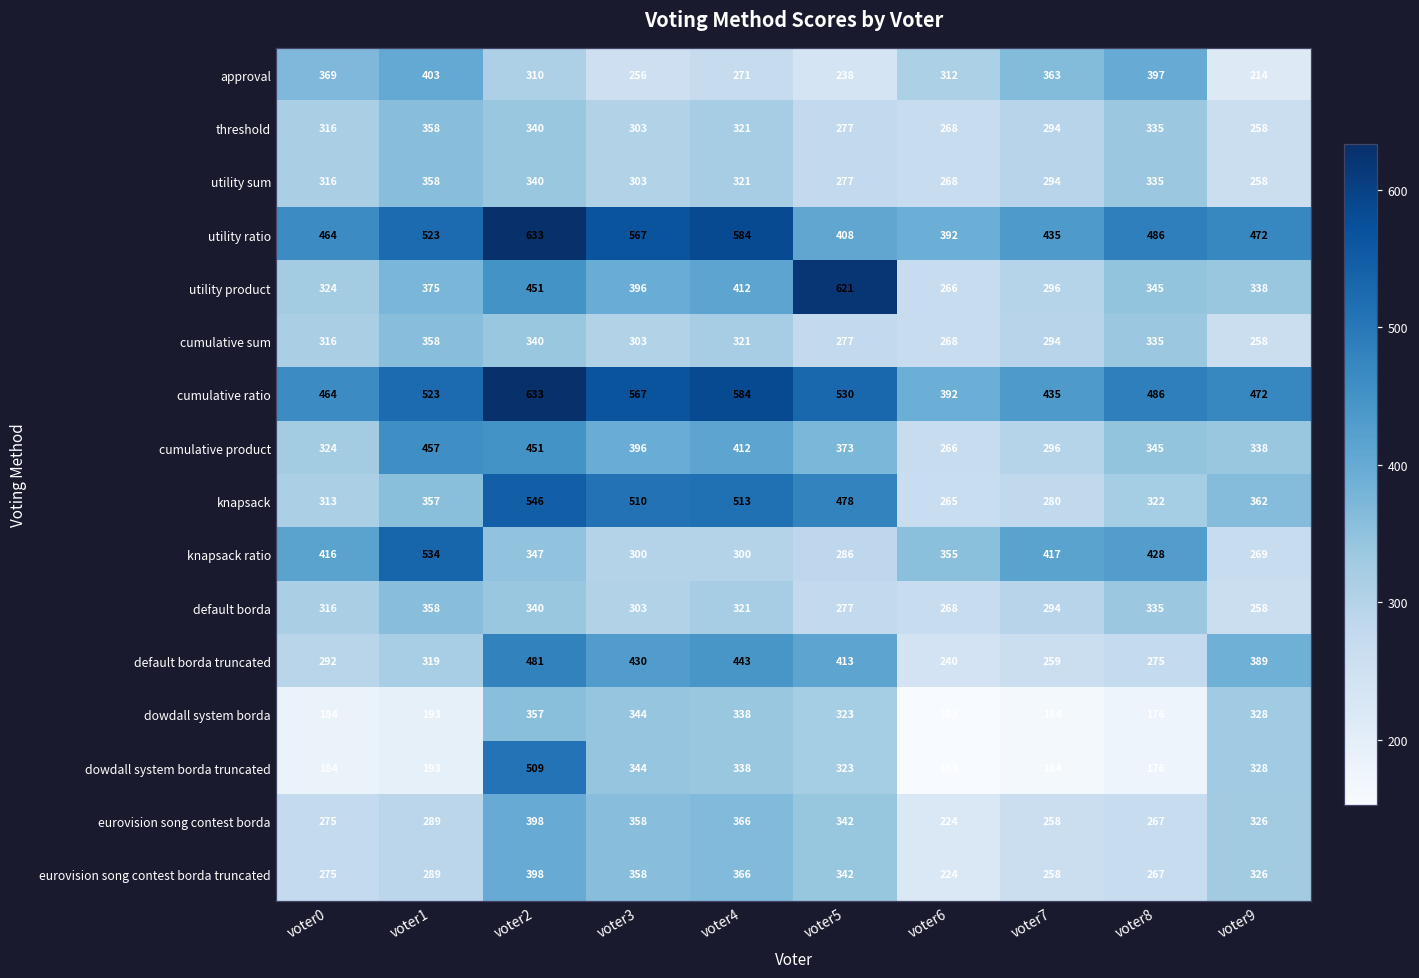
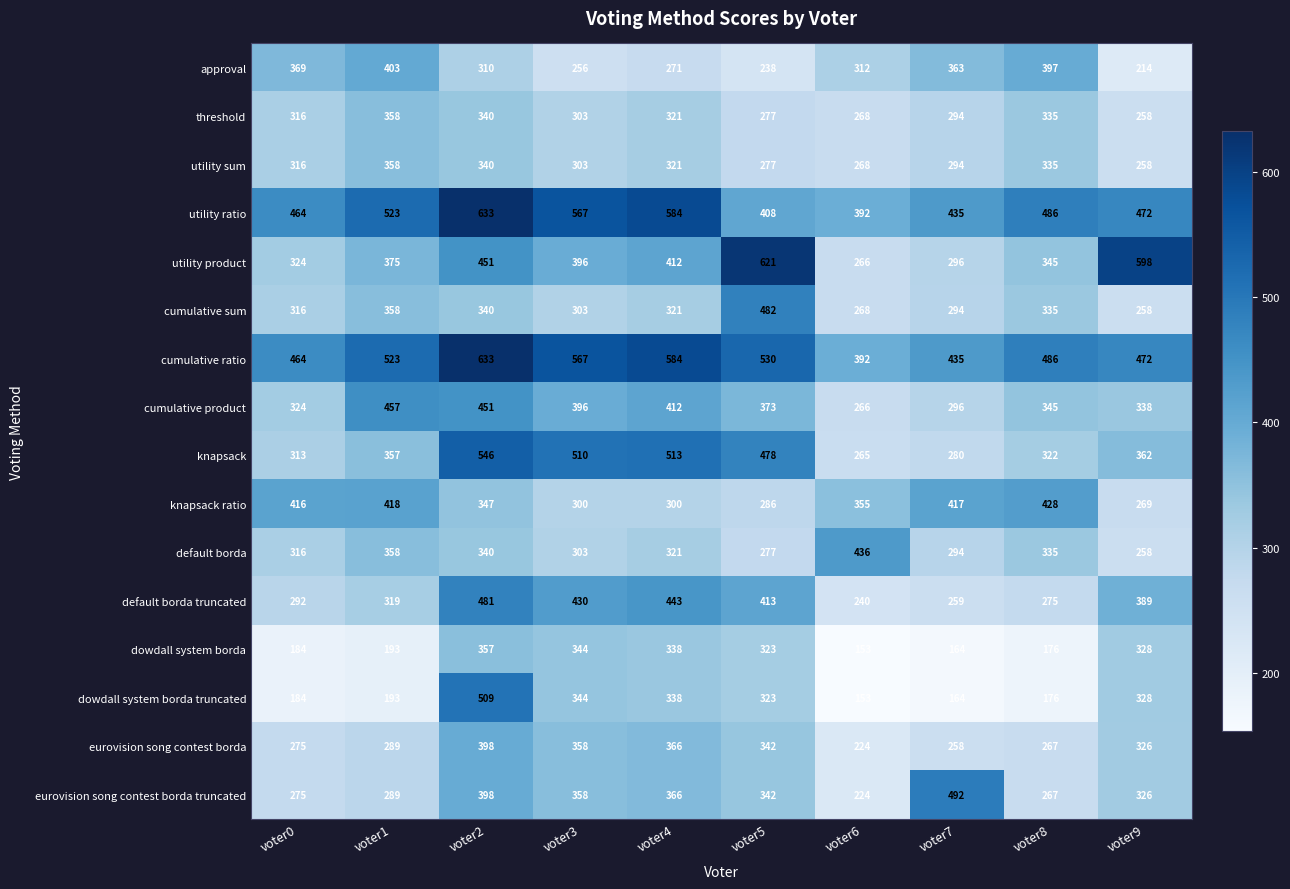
utility product, voter9: 338 -> 598
cumulative sum, voter5: 277 -> 482
knapsack ratio, voter1: 534 -> 418
default borda, voter6: 268 -> 436
eurovision song contest borda truncated, voter7: 258 -> 492
